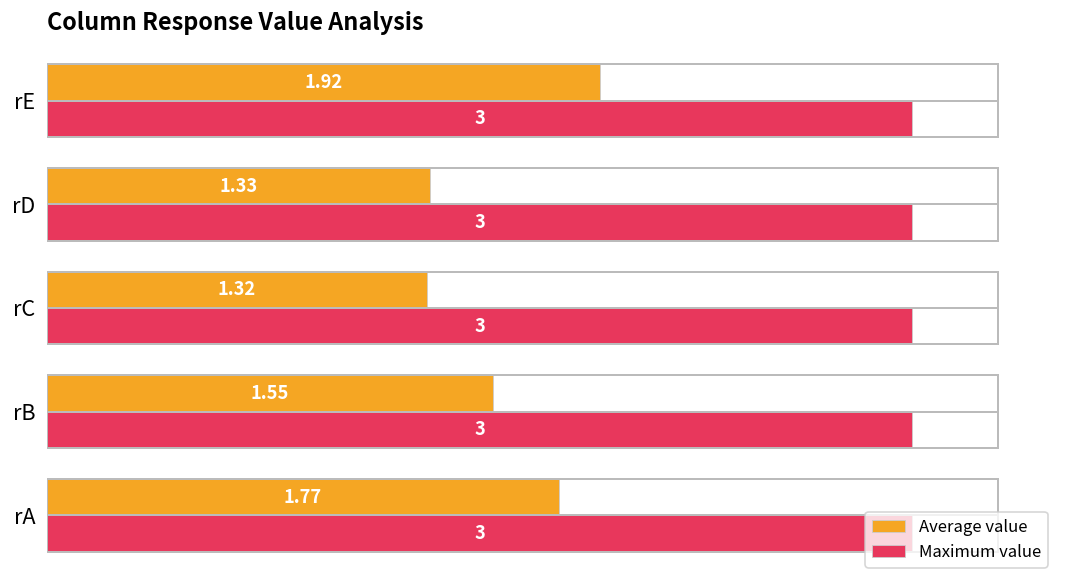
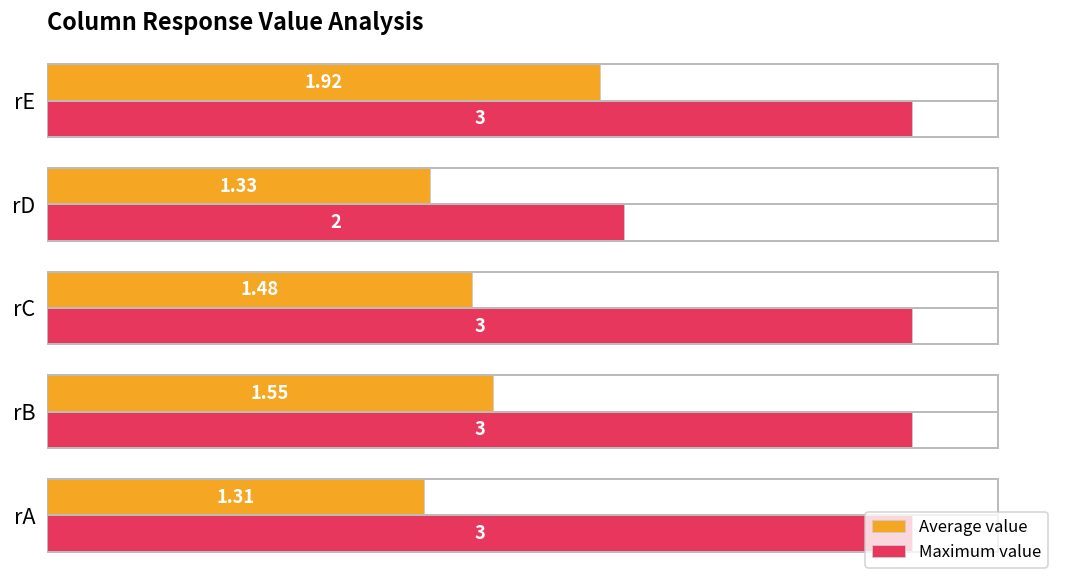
Maximum value, rD: 3 -> 2
Average value, rC: 1.32 -> 1.48
Average value, rA: 1.77 -> 1.31
